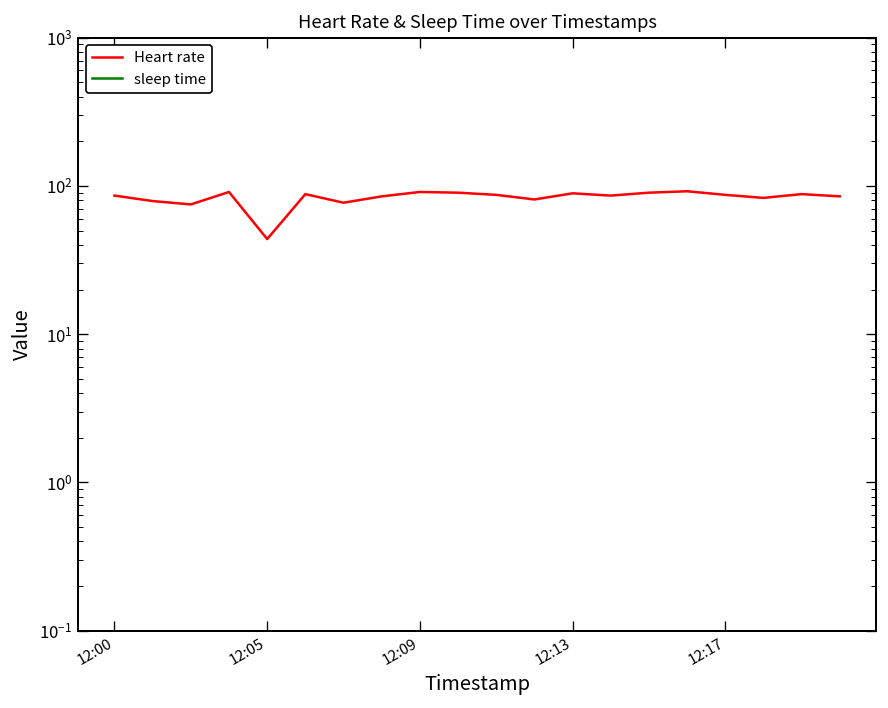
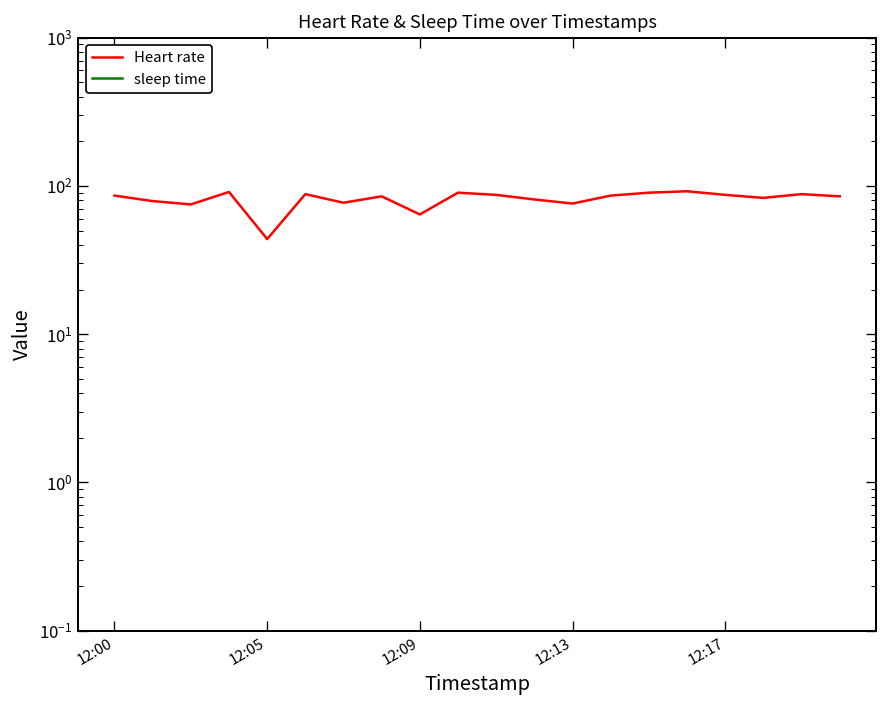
Heart rate, 12:09: 90 -> 60
Heart rate, 12:13: 90 -> 80
